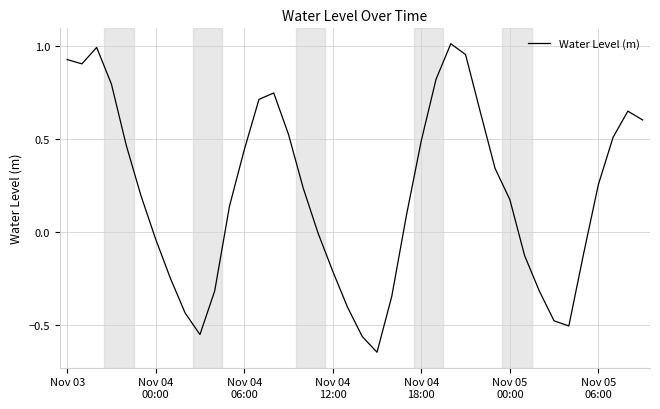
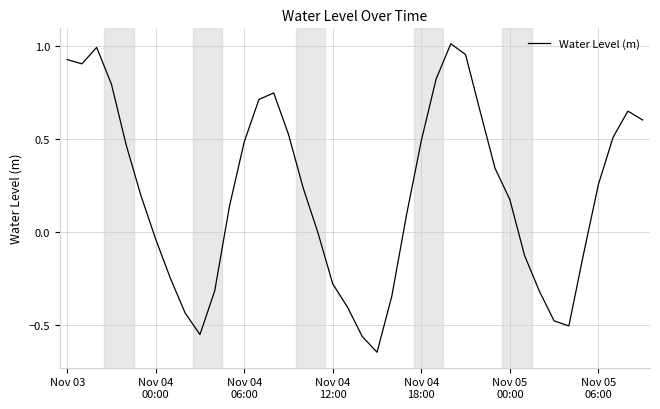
Nov 04 06:00: 0.44 -> 0.49
Nov 04 12:00: -0.21 -> -0.28
